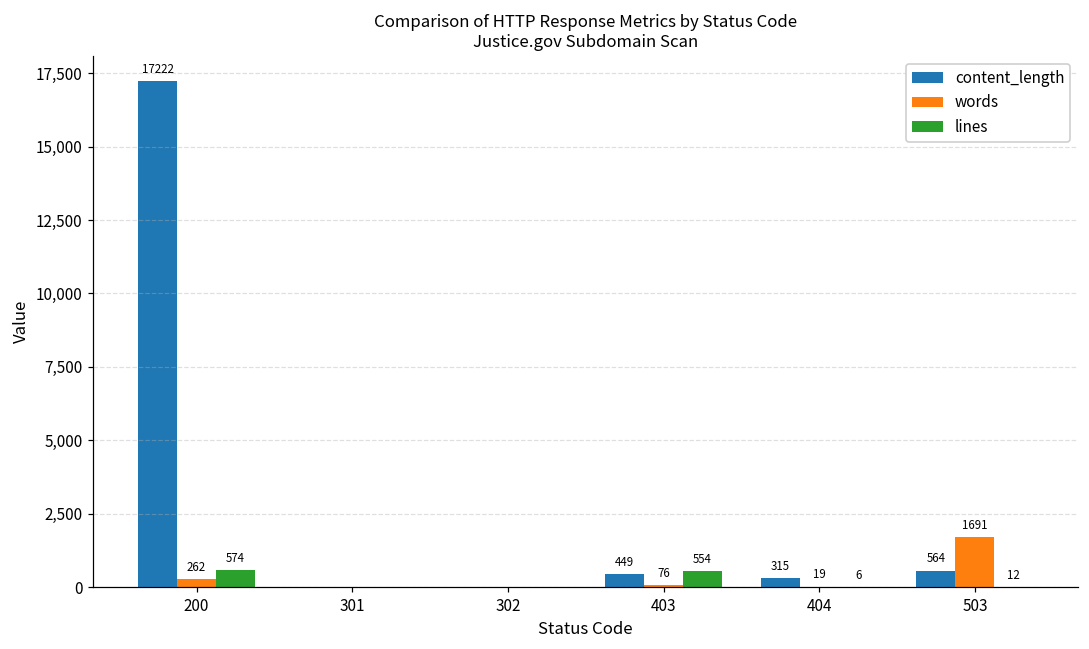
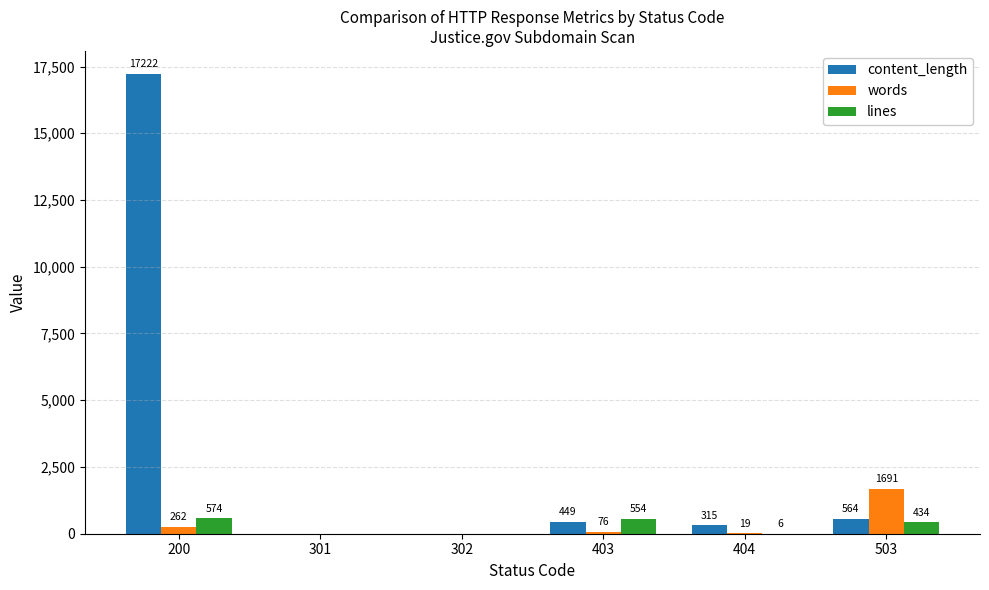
lines, 503: 12 -> 434
